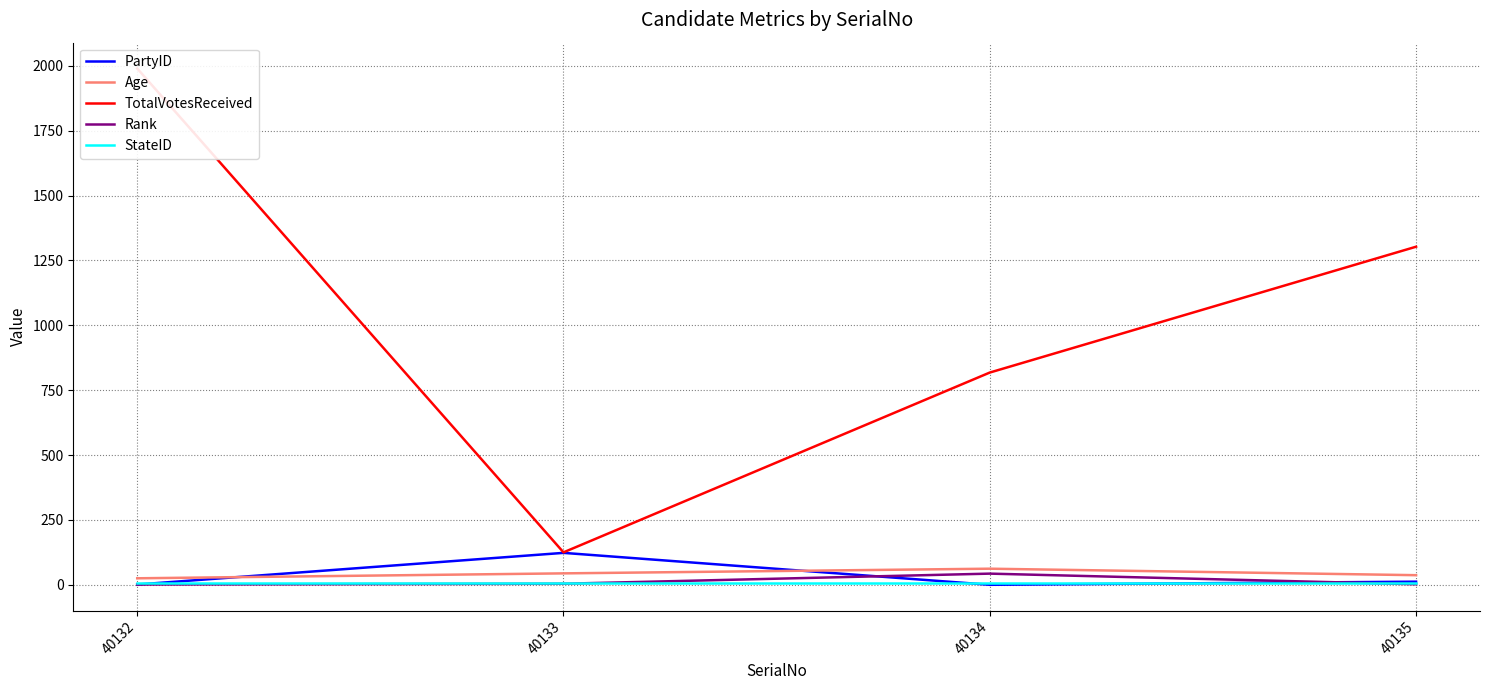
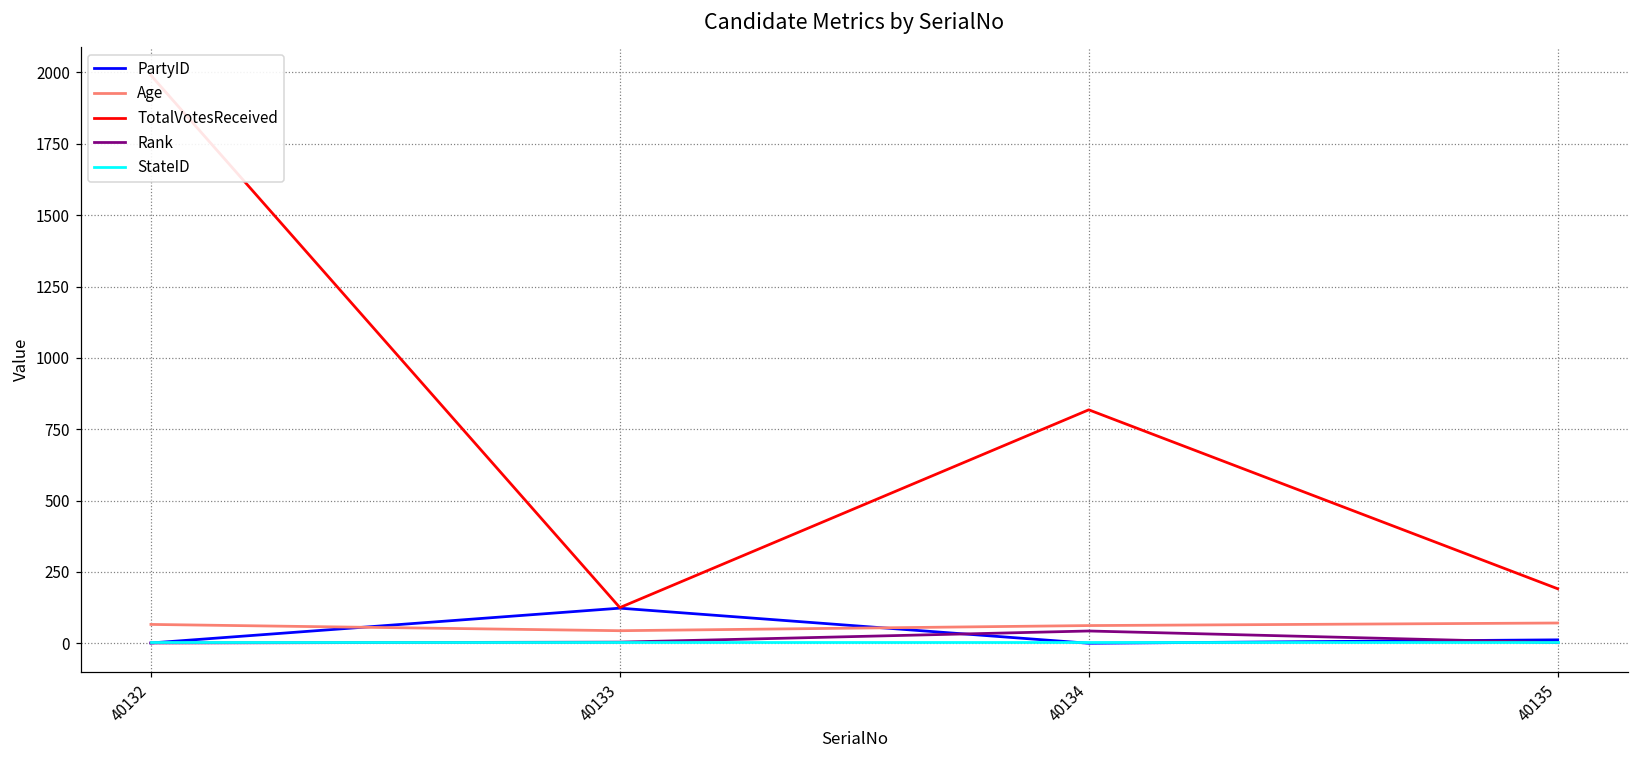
Age, 40132: 30 -> 70
Age, 40135: 40 -> 70
TotalVotesReceived, 40135: 1300 -> 190
